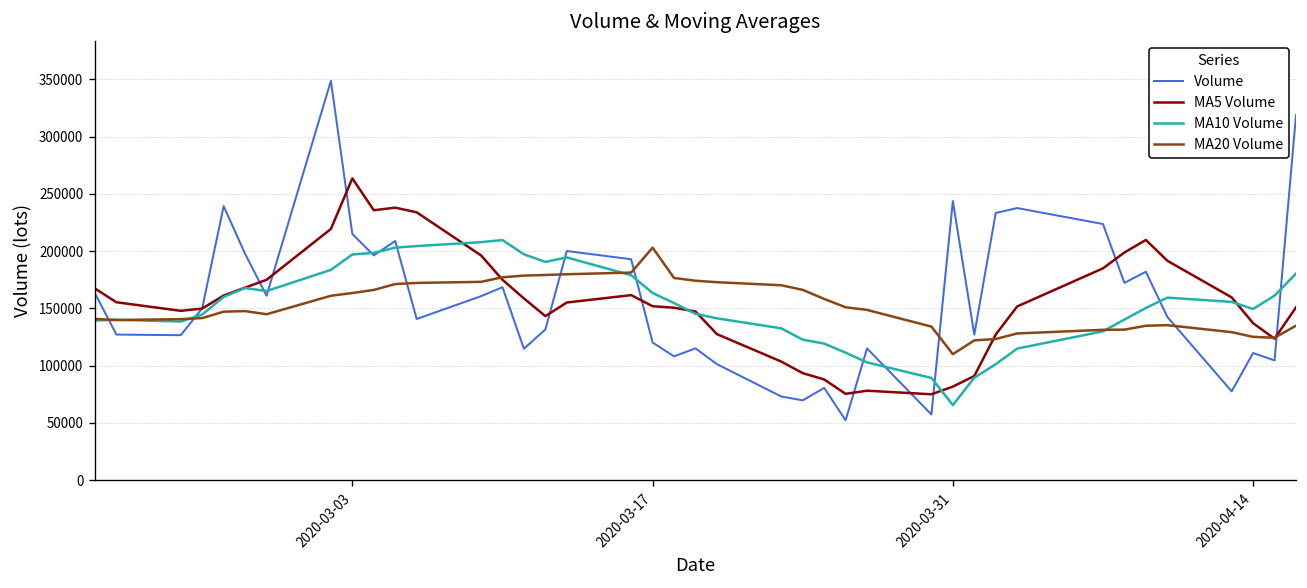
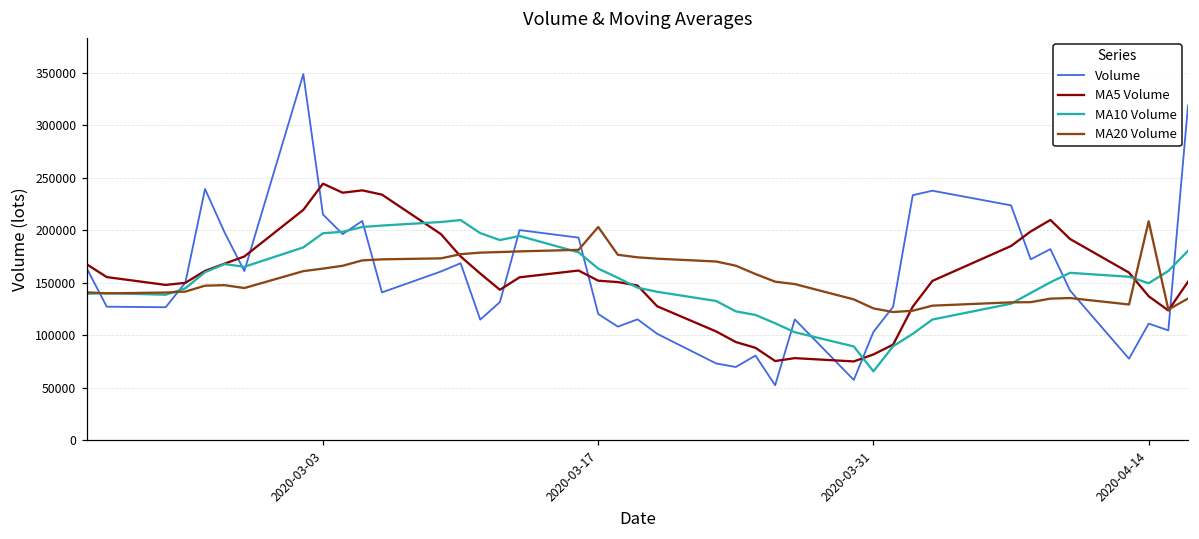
MA5 Volume, 2020-03-03: 260000 -> 240000
Volume, 2020-03-31: 240000 -> 100000
MA20 Volume, 2020-03-31: 110000 -> 130000
MA20 Volume, 2020-04-14: 130000 -> 210000
